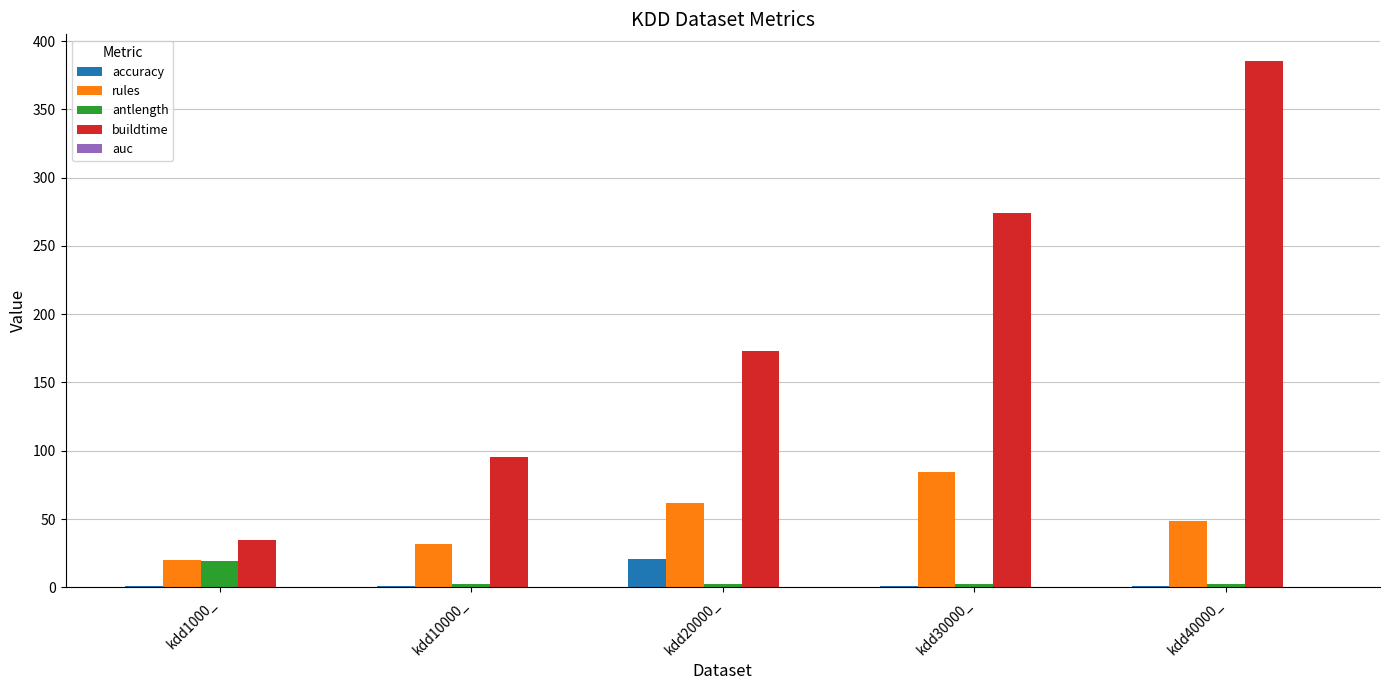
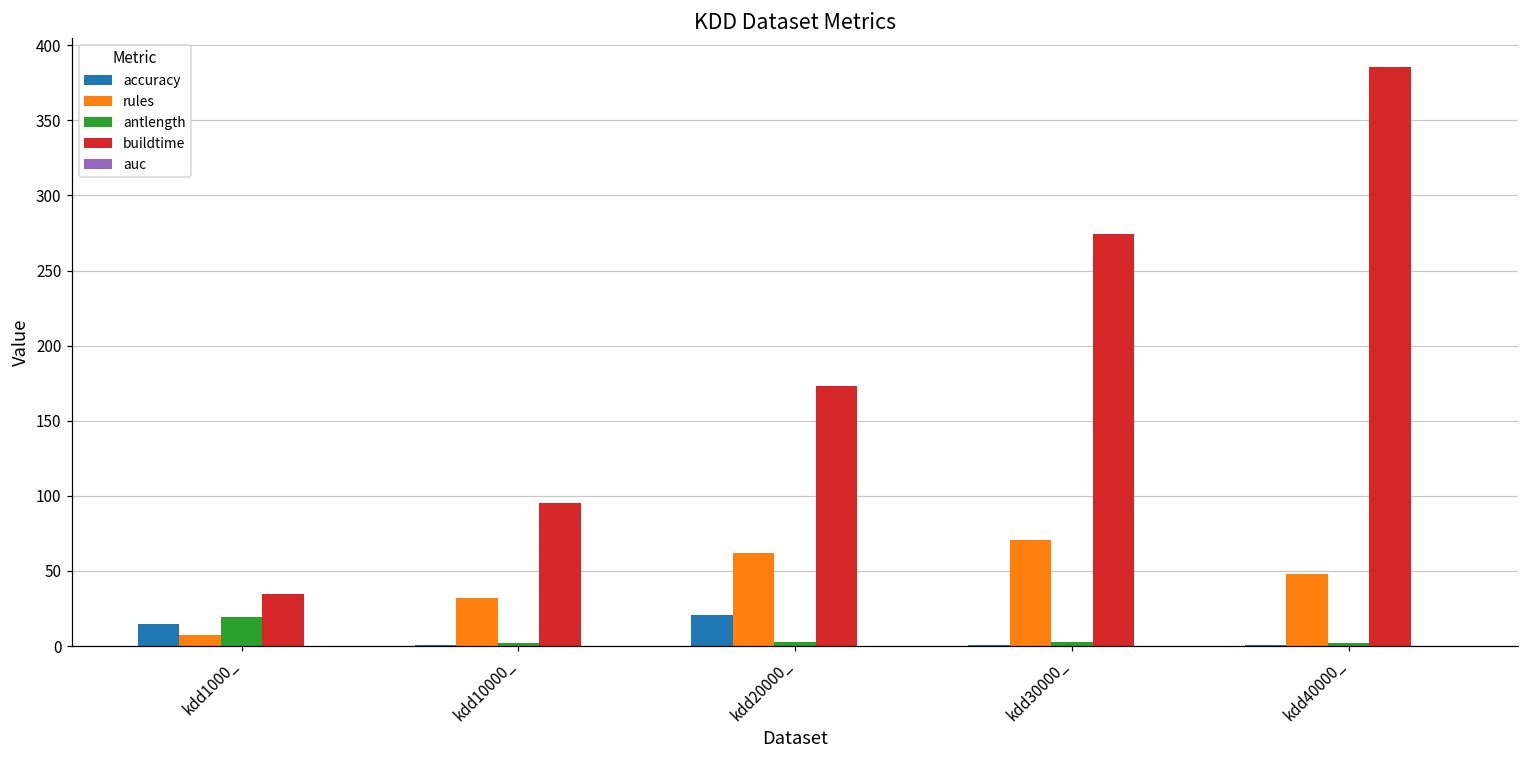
accuracy, kdd1000_: 1 -> 14
rules, kdd1000_: 20 -> 7
rules, kdd30000_: 85 -> 71
